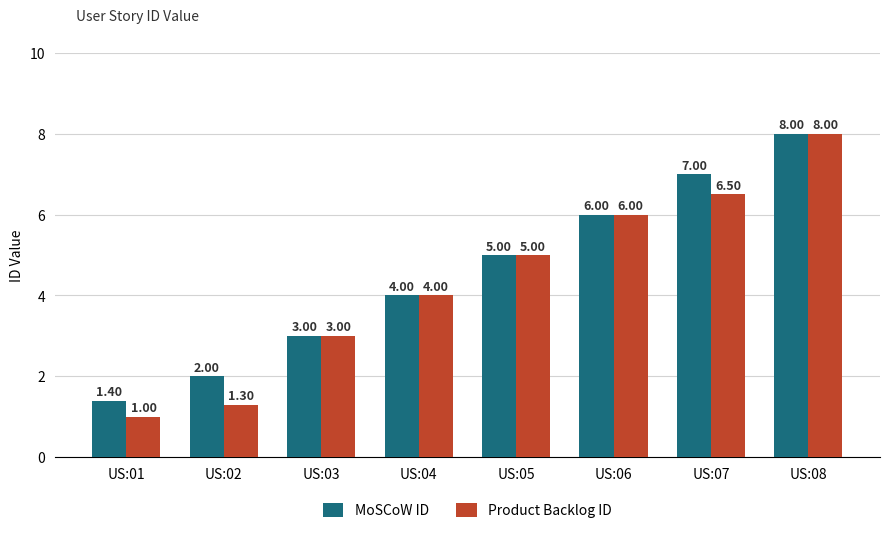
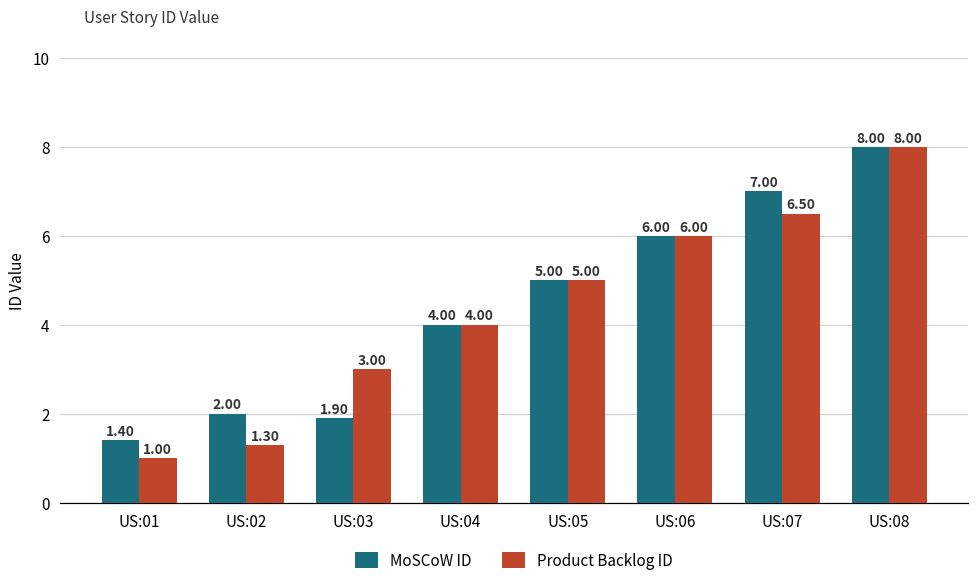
MoSCoW ID, US:03: 3.00 -> 1.90
